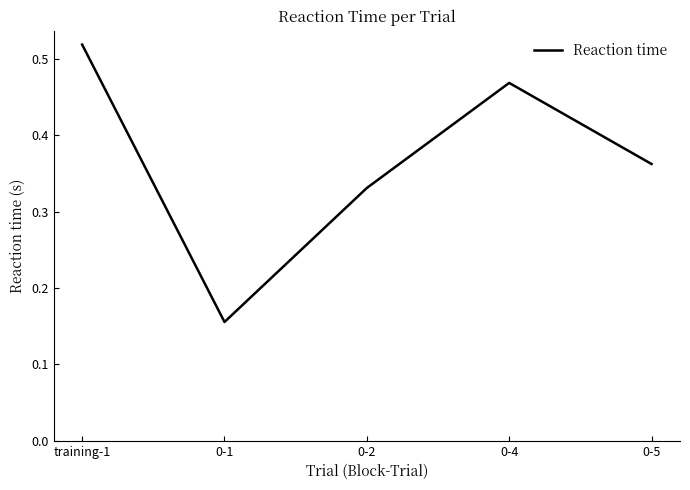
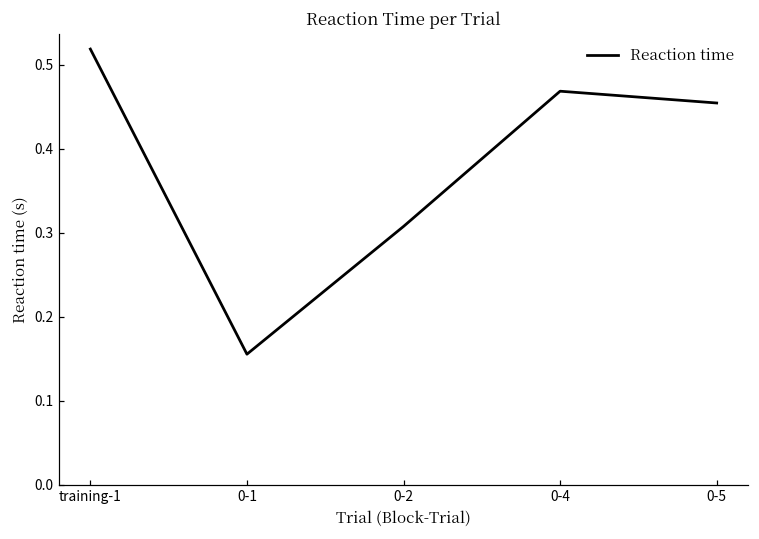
0-2: 0.33 -> 0.31
0-5: 0.36 -> 0.45
